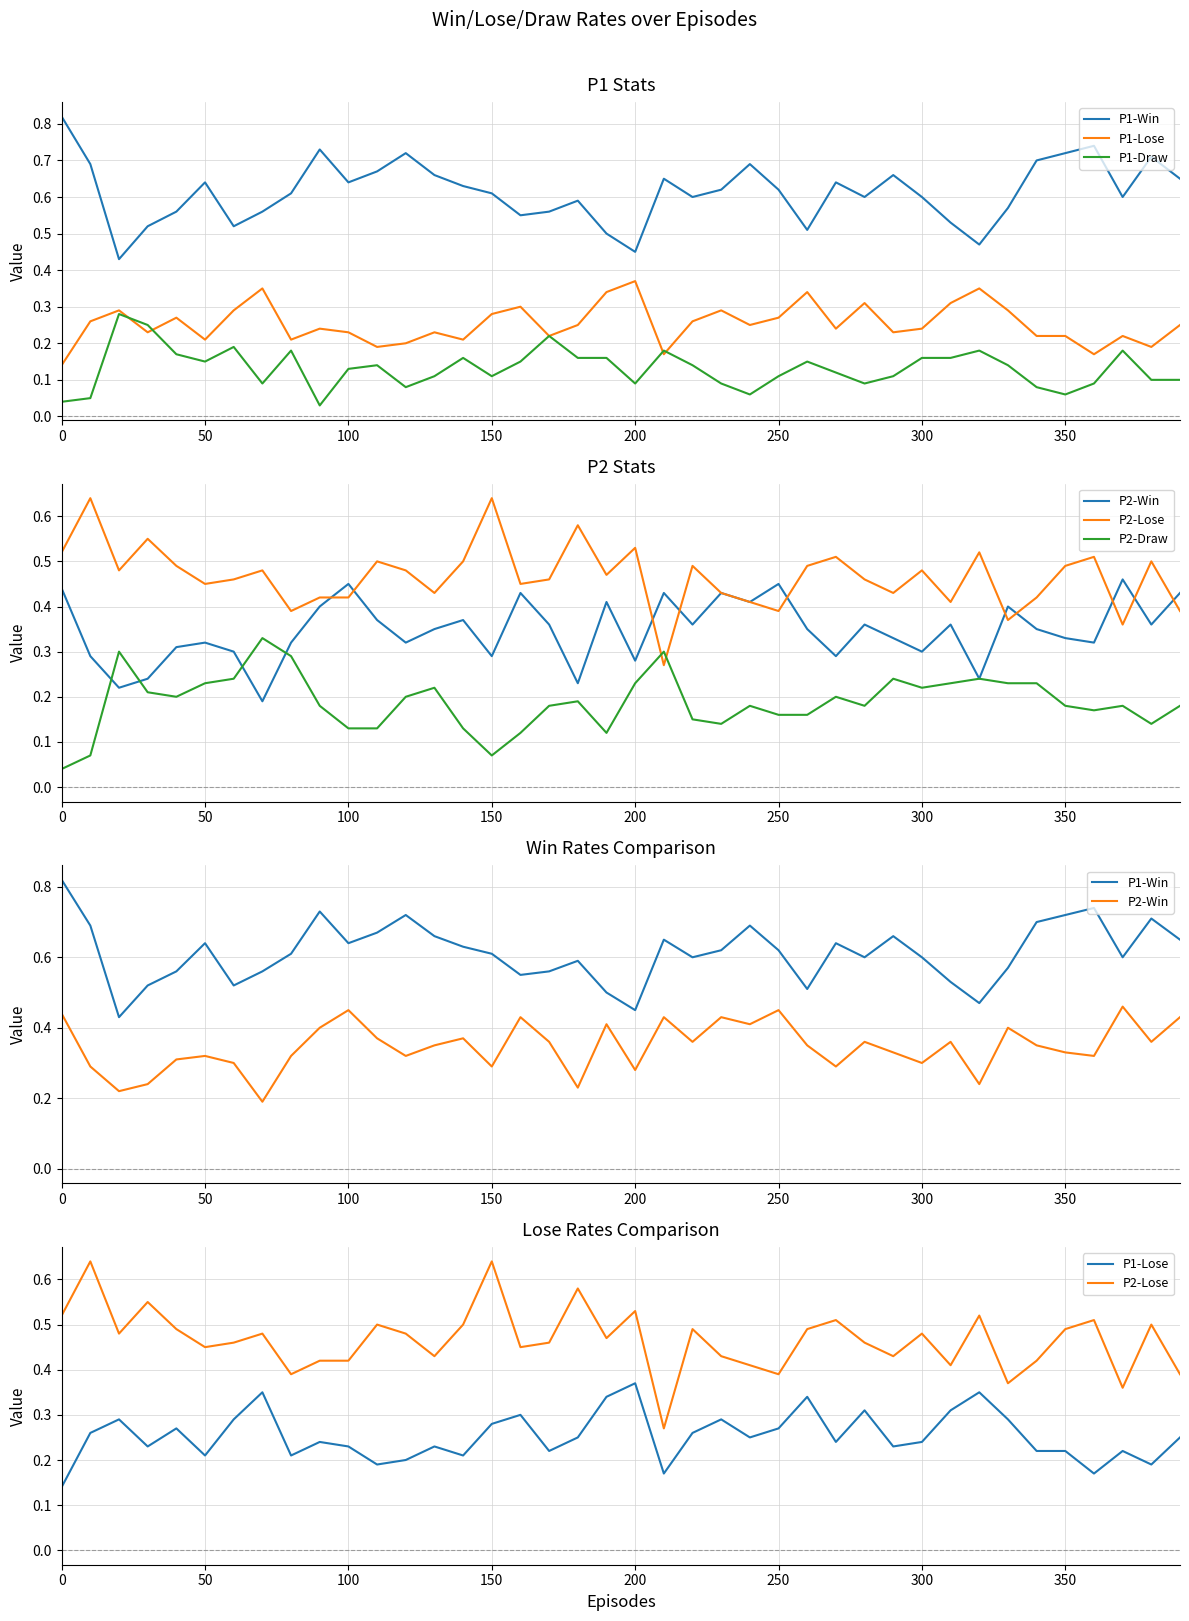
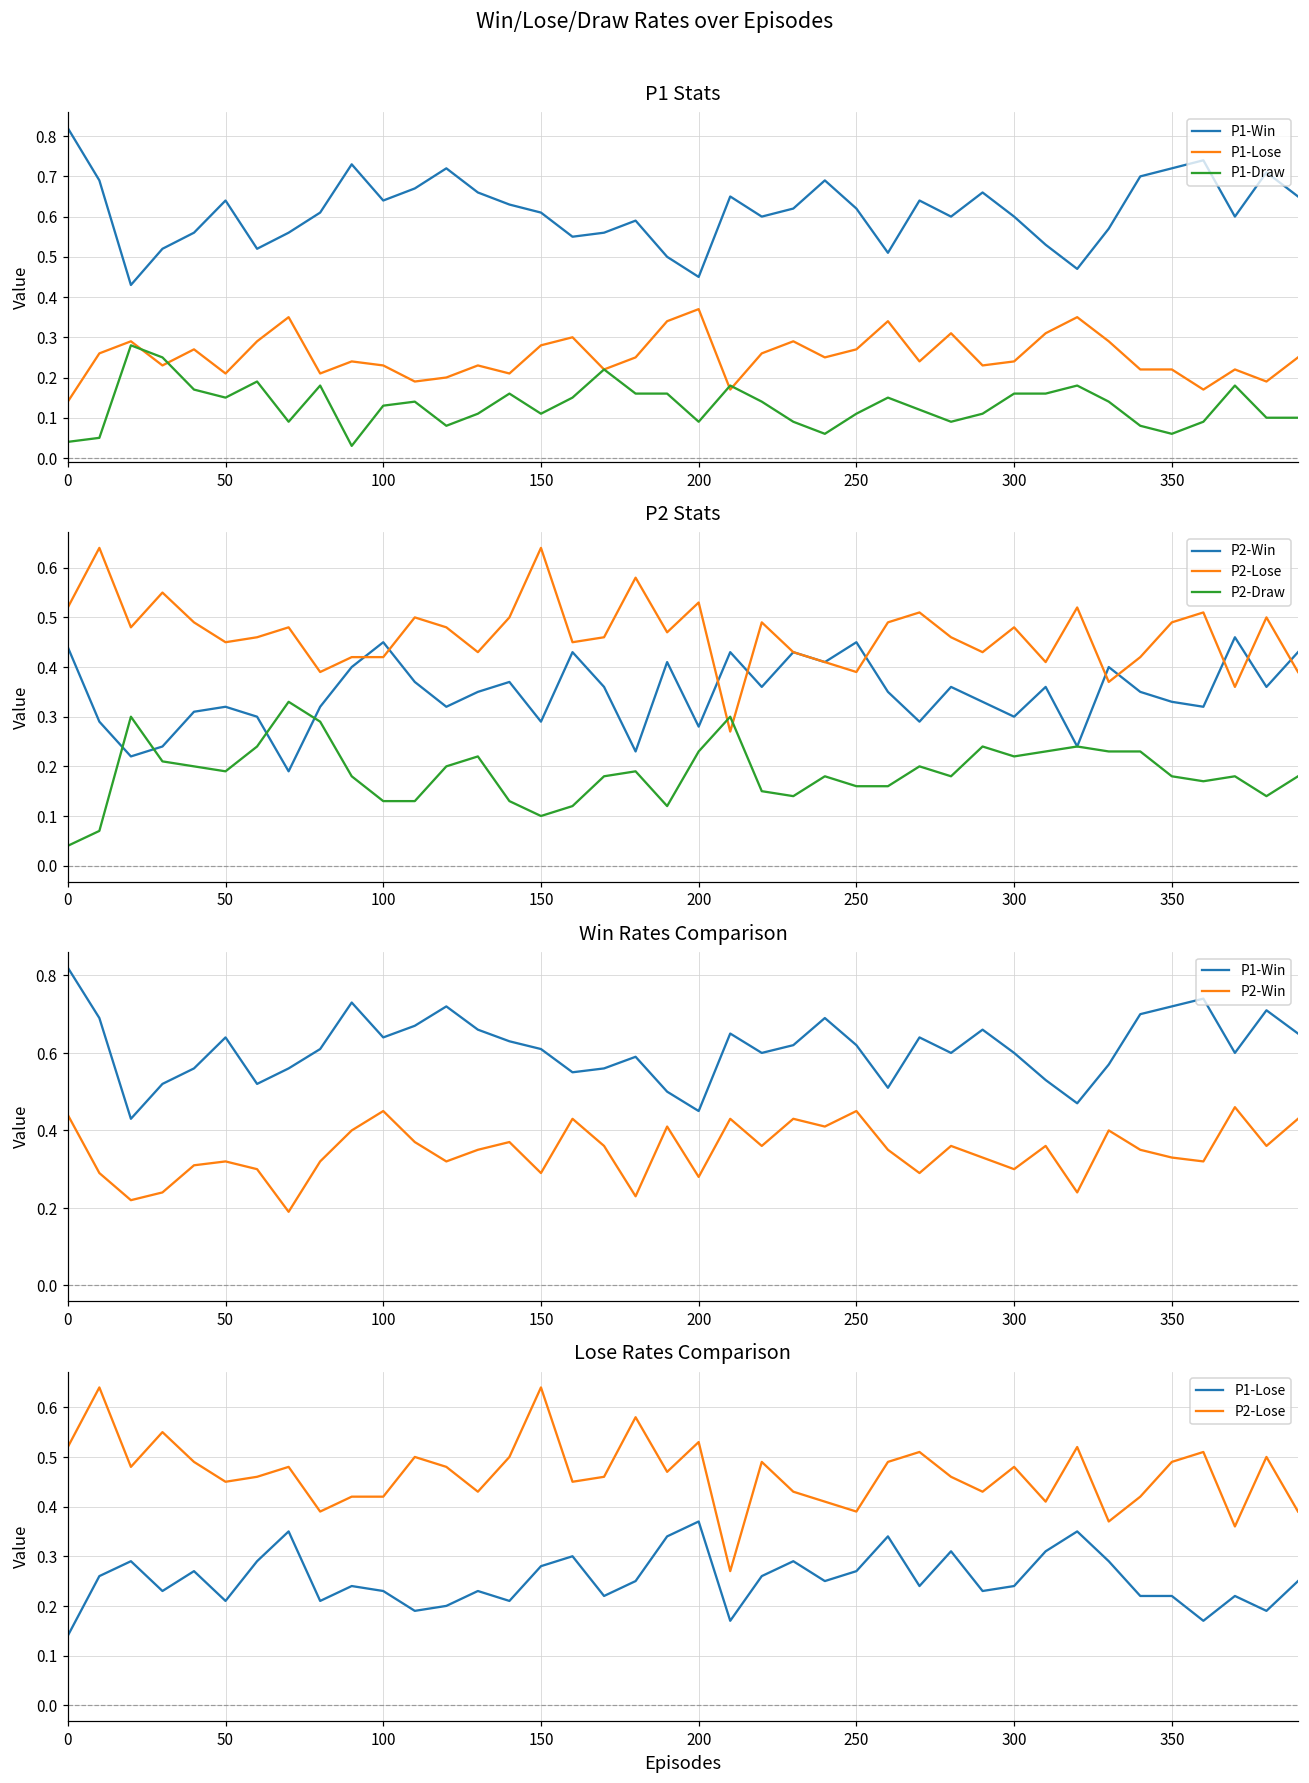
P2 Stats, P2-Draw, 50: 0.23 -> 0.19
P2 Stats, P2-Draw, 150: 0.07 -> 0.10
